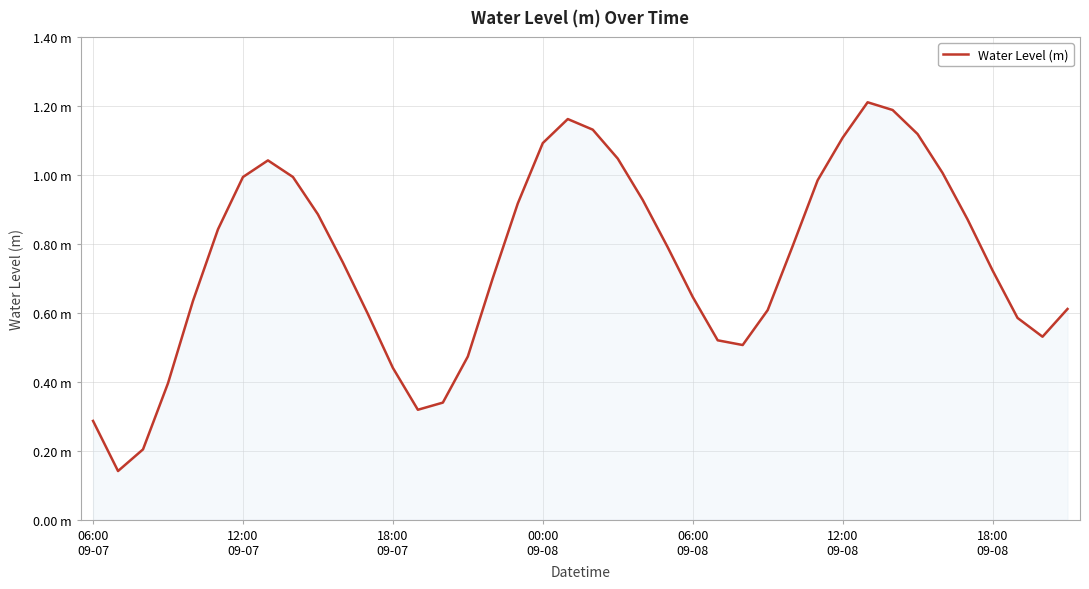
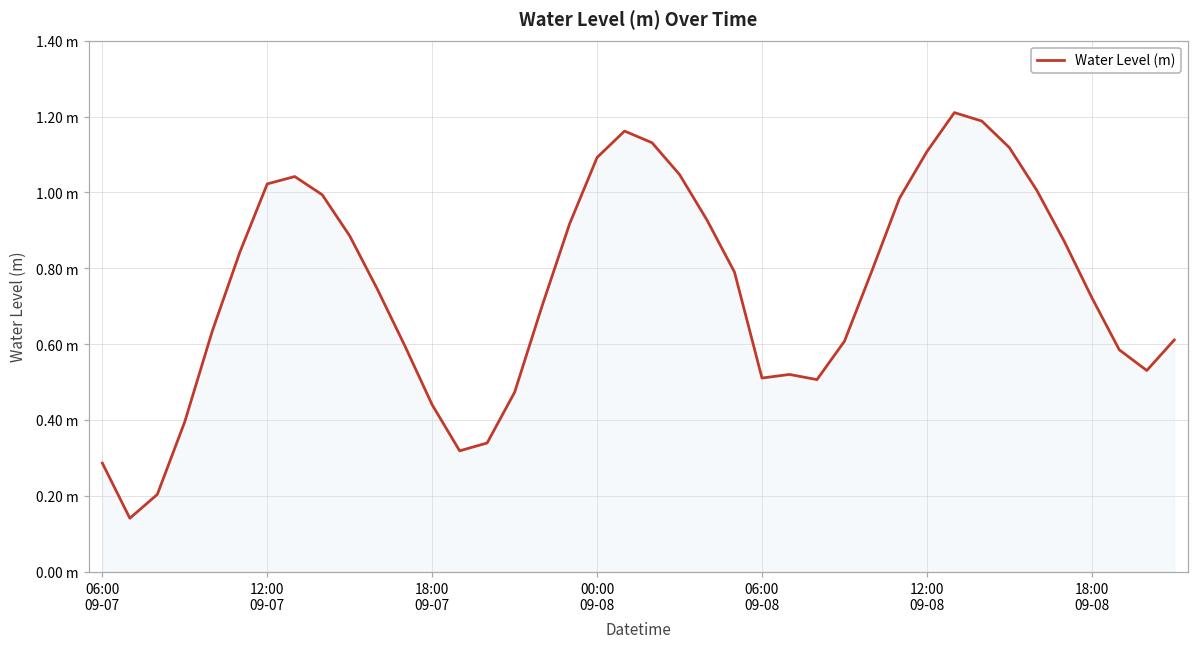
12:00 09-07: 0.99 m -> 1.02 m
06:00 09-08: 0.65 m -> 0.51 m
